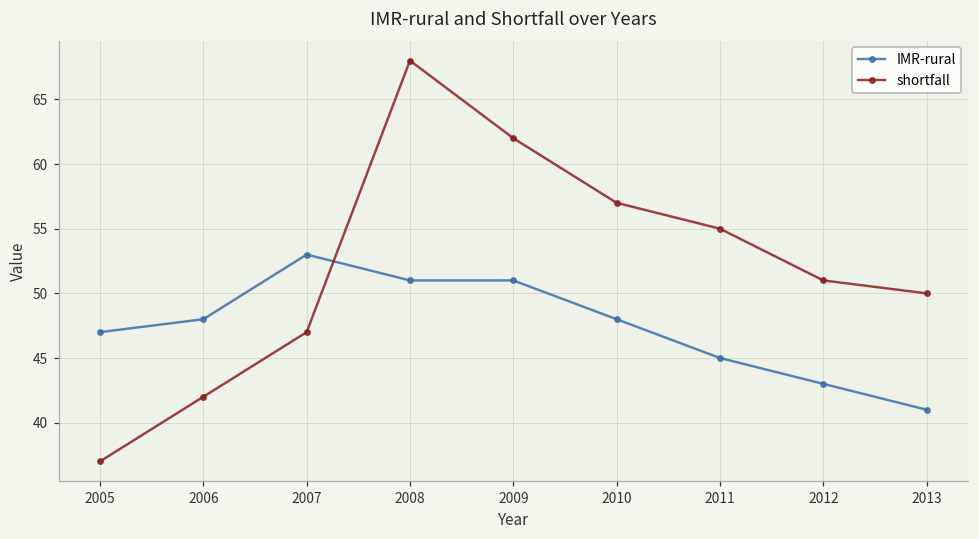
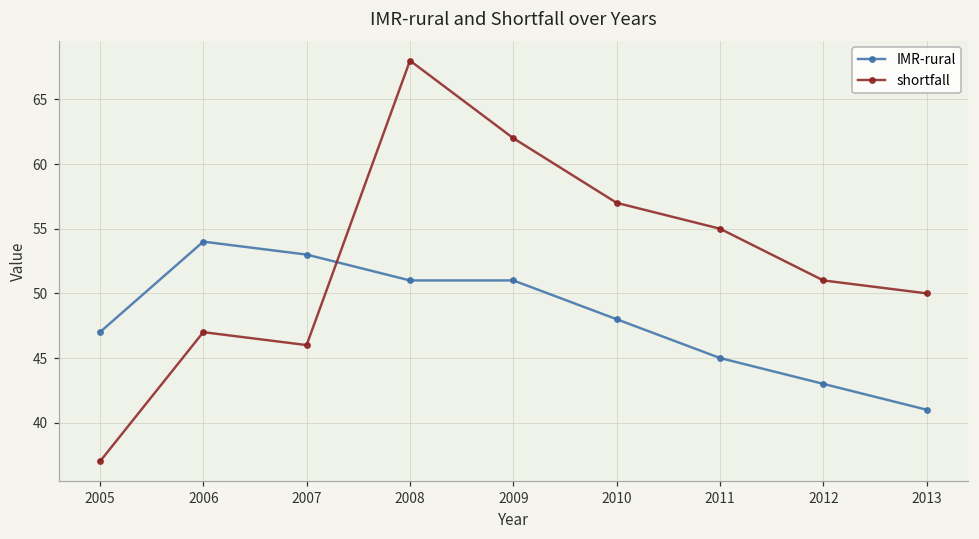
IMR-rural, 2006: 48 -> 54
shortfall, 2006: 42 -> 47
shortfall, 2007: 47 -> 46
